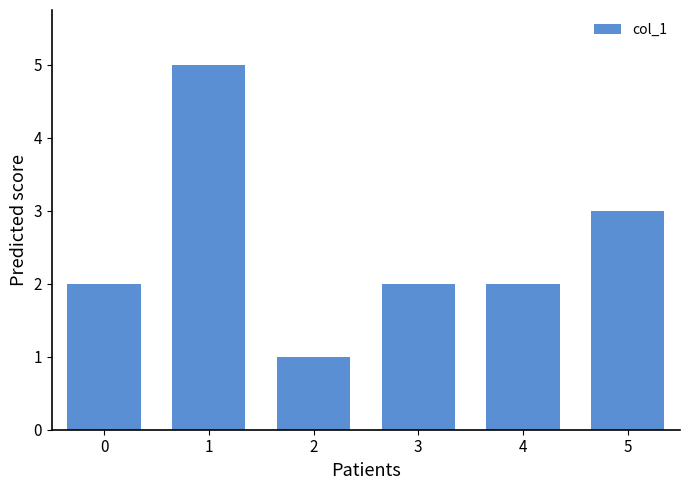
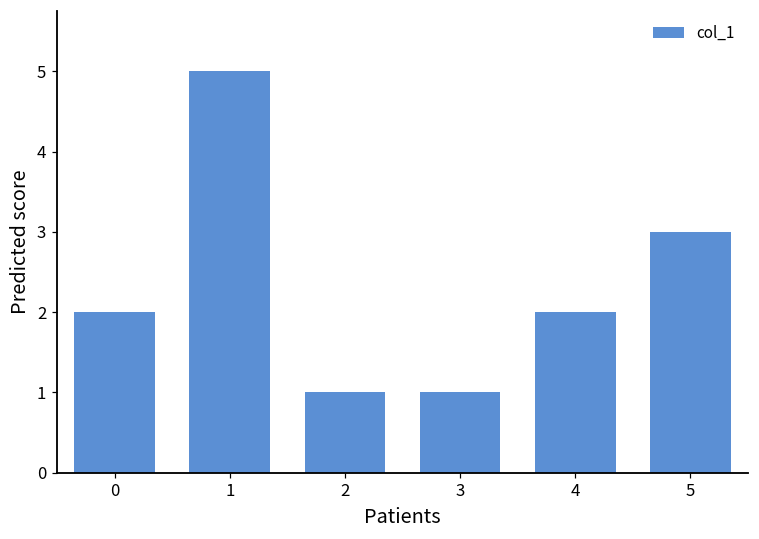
3: 2 -> 1
